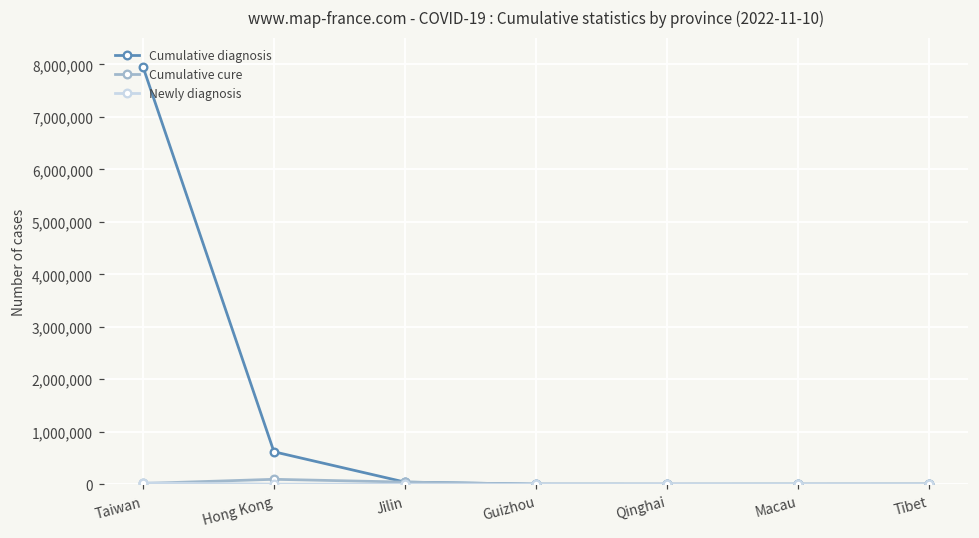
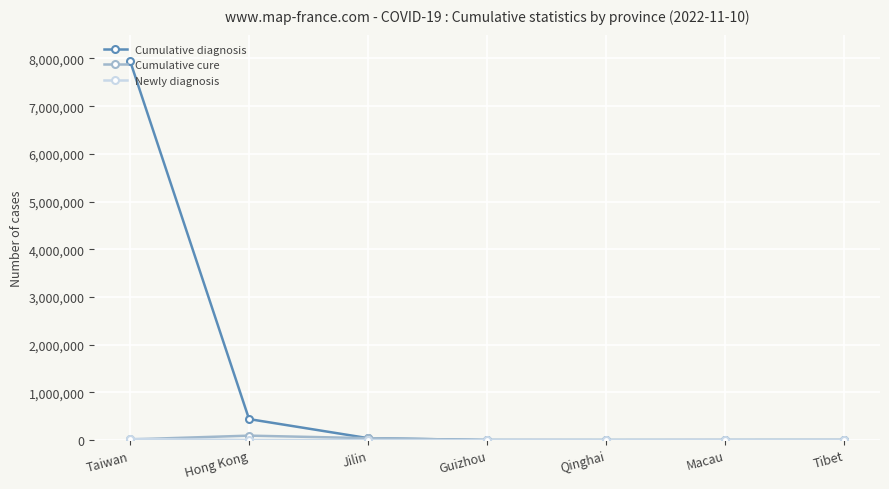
Cumulative diagnosis, Hong Kong: 600,000 -> 400,000
